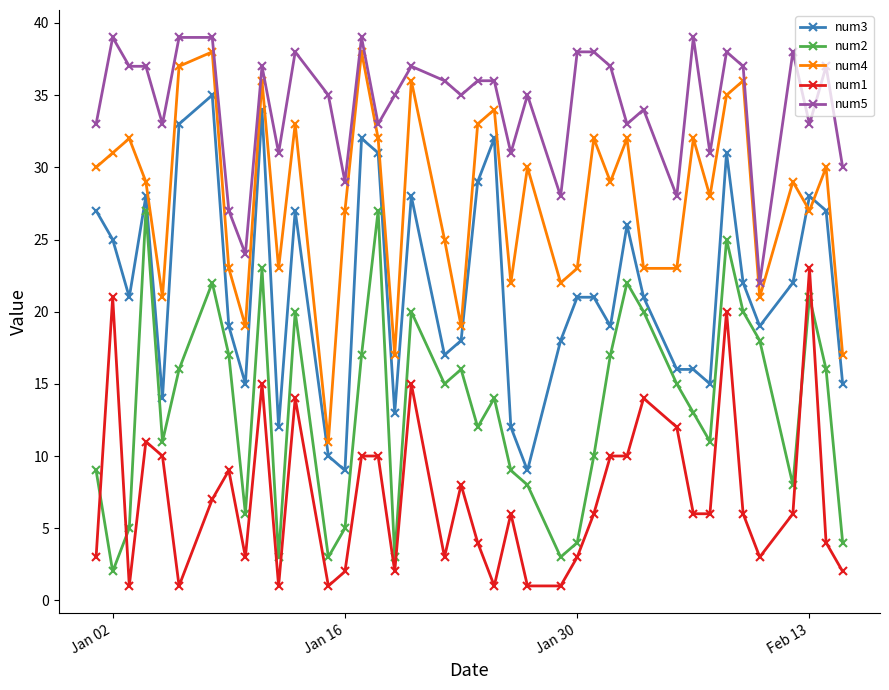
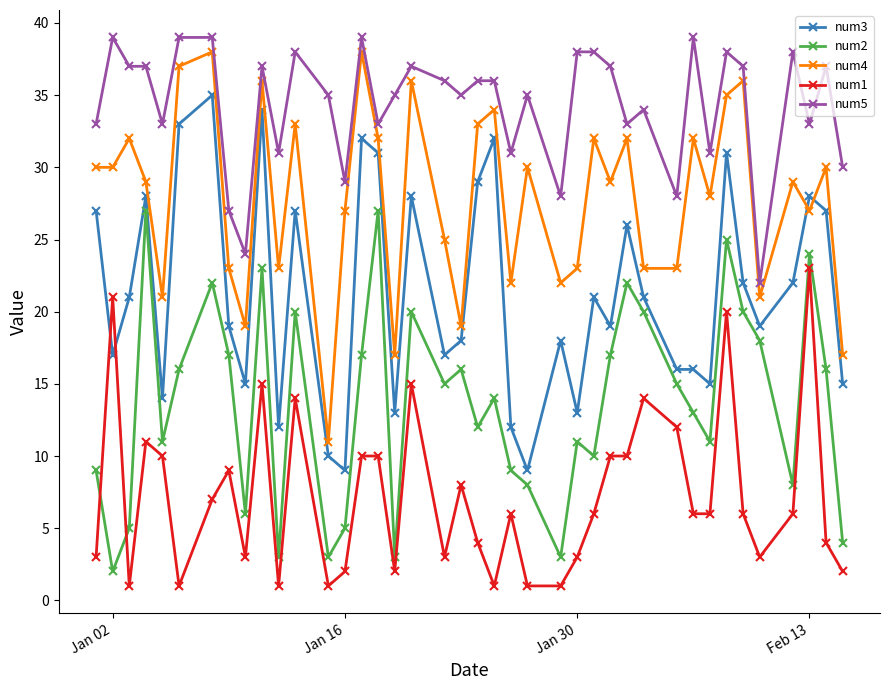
num3, Jan 02: 25 -> 17
num4, Jan 02: 31 -> 30
num3, Jan 30: 21 -> 13
num2, Jan 30: 4 -> 11
num2, Feb 13: 21 -> 24
